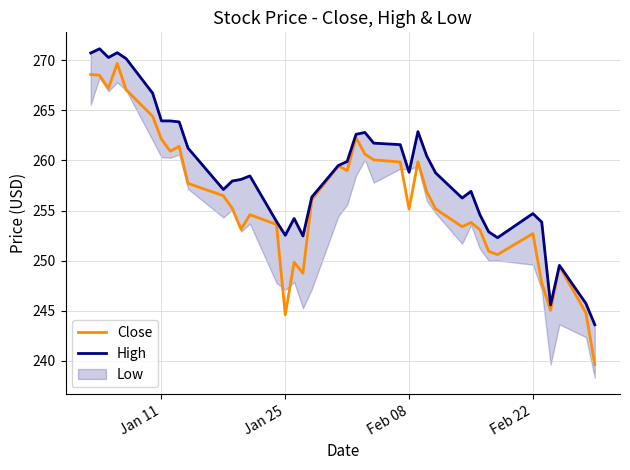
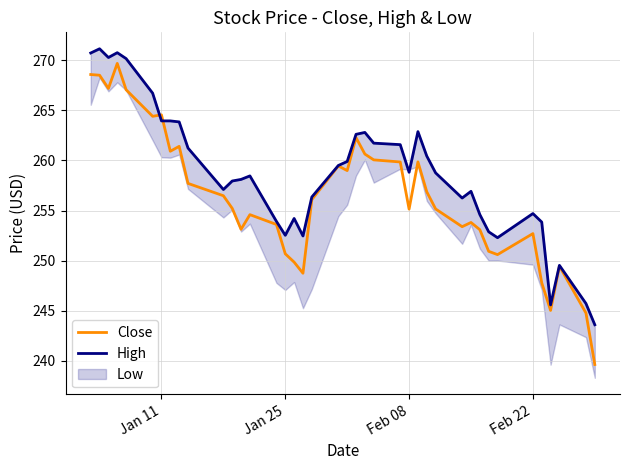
Close, Jan 11: 262.1 -> 264.6
Close, Jan 25: 244.6 -> 250.7
